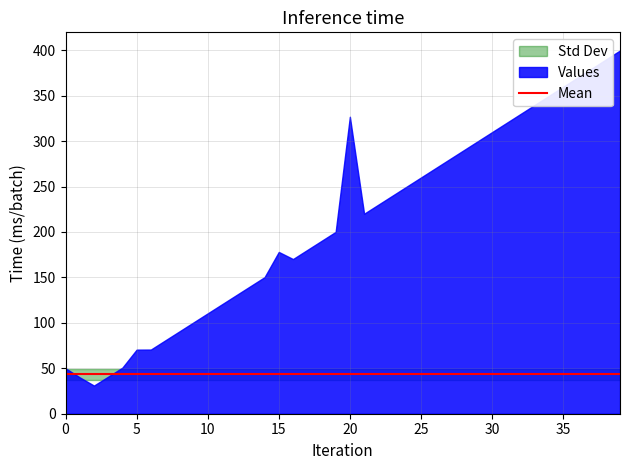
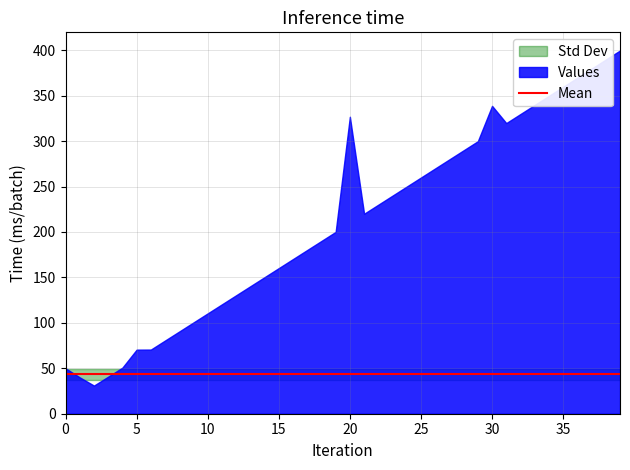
Values, 15: 180 -> 160
Values, 30: 310 -> 340
